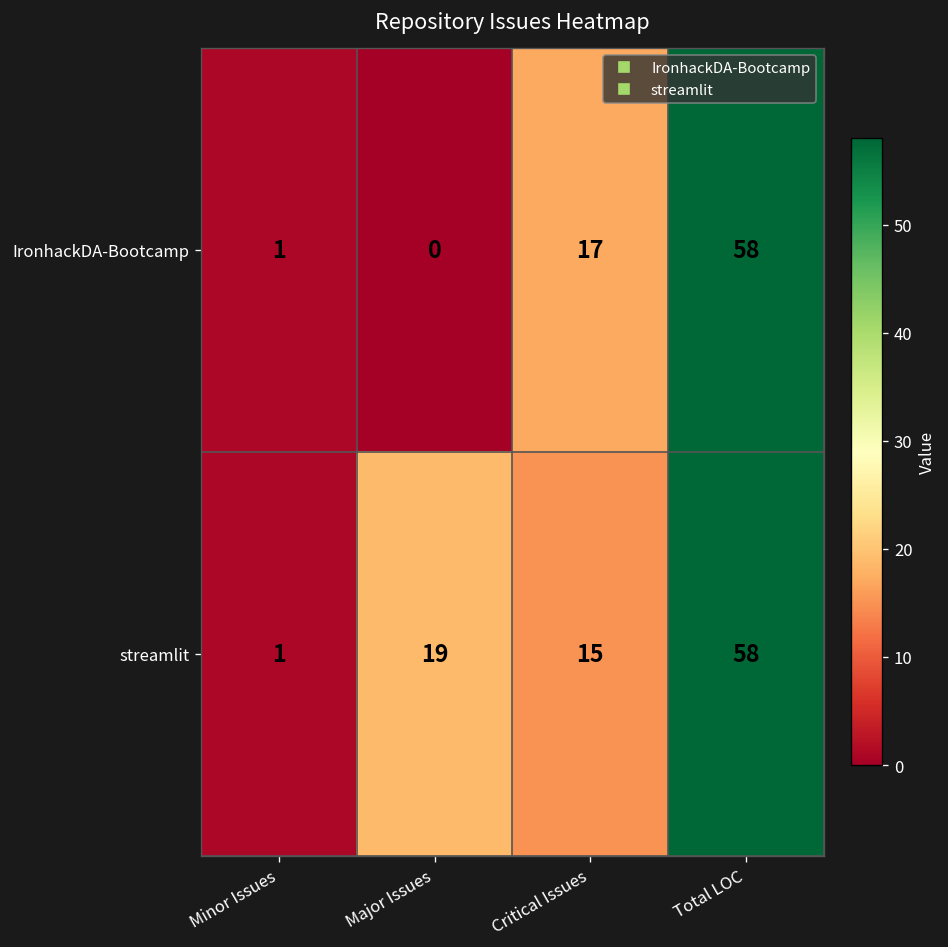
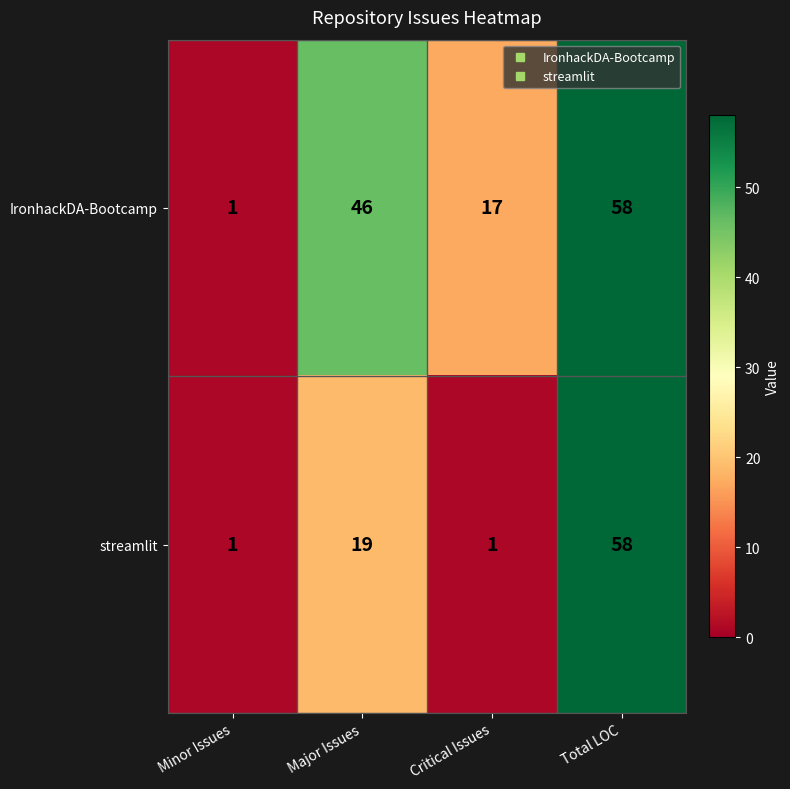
IronhackDA-Bootcamp, Major Issues: 0 -> 46
streamlit, Critical Issues: 15 -> 1
